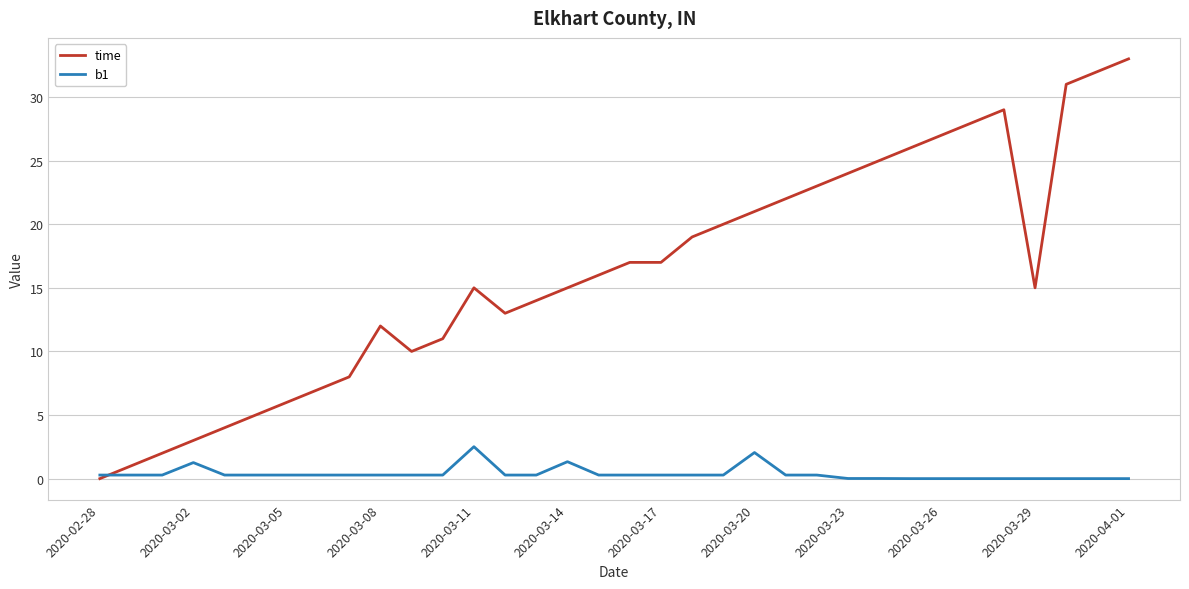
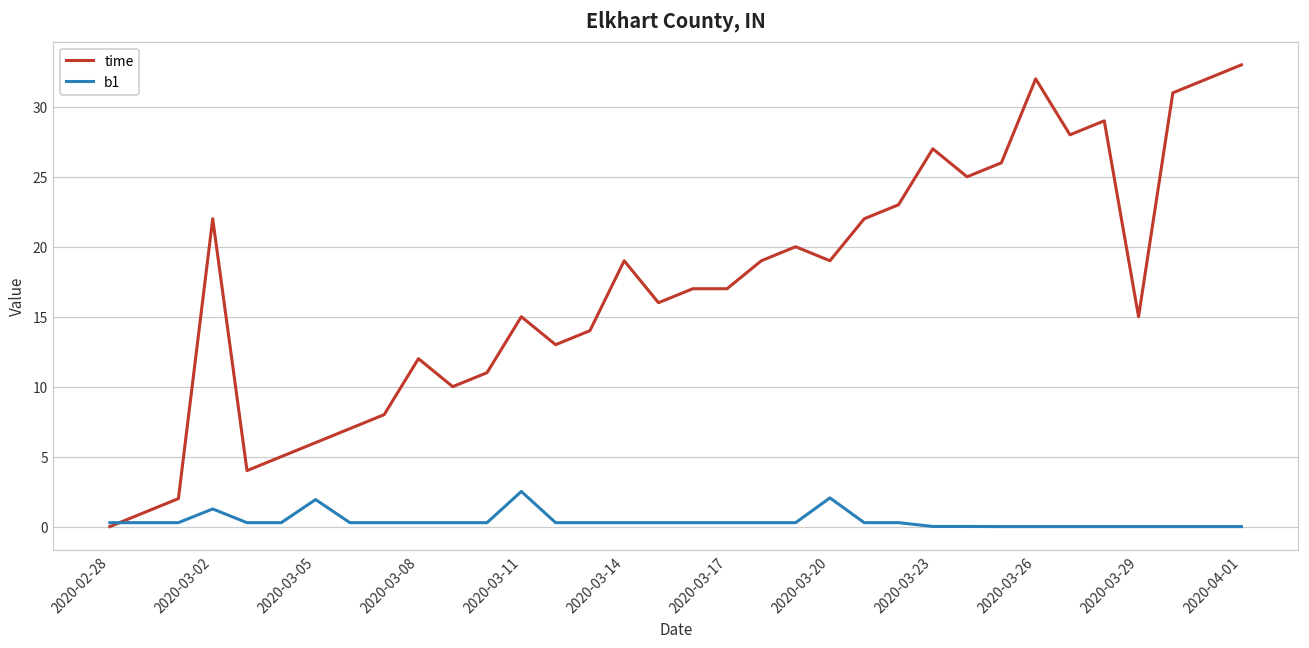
time, 2020-03-02: 3 -> 22
b1, 2020-03-05: 0.3 -> 1.9
time, 2020-03-14: 15 -> 19
b1, 2020-03-14: 1.3 -> 0.3
time, 2020-03-20: 21 -> 19
time, 2020-03-23: 24 -> 27
time, 2020-03-26: 27 -> 32
